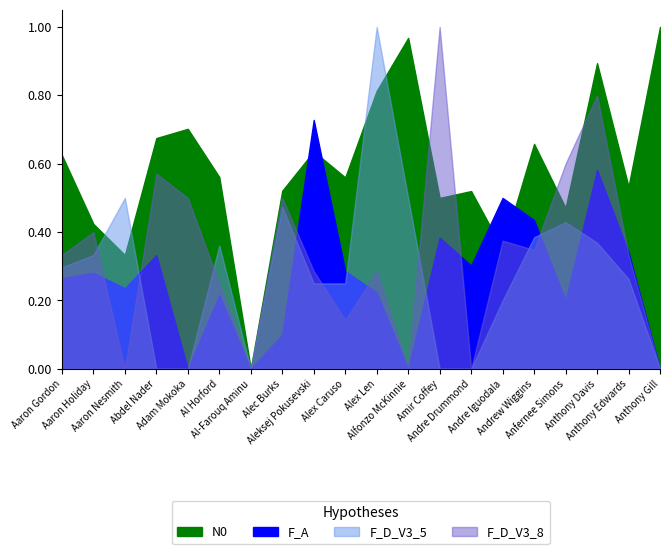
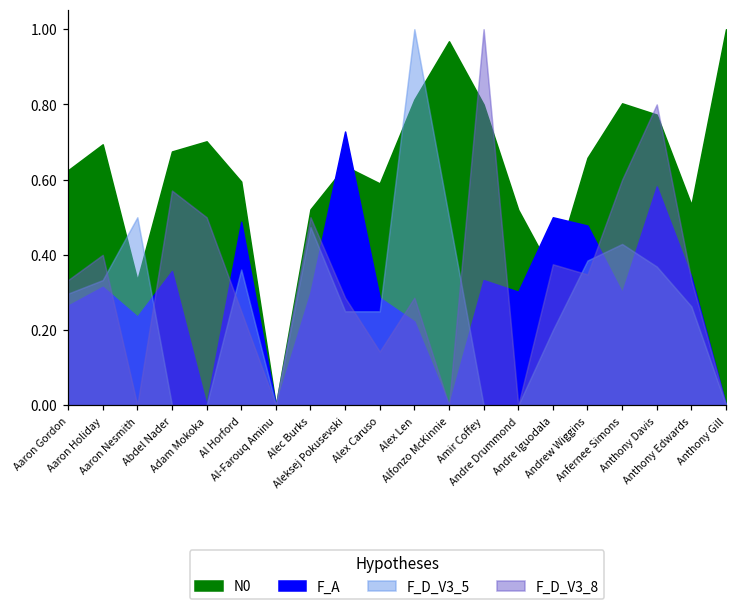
N0, Aaron Holiday: 0.42 -> 0.69
F_A, Aaron Holiday: 0.28 -> 0.32
F_A, Abdel Nader: 0.33 -> 0.36
N0, Al Horford: 0.56 -> 0.60
F_A, Al Horford: 0.22 -> 0.49
F_A, Alec Burks: 0.1 -> 0.3
N0, Alex Caruso: 0.56 -> 0.59
N0, Amir Coffey: 0.5 -> 0.8
F_A, Amir Coffey: 0.38 -> 0.33
F_A, Andrew Wiggins: 0.44 -> 0.48
N0, Anfernee Simons: 0.47 -> 0.80
F_A, Anfernee Simons: 0.2 -> 0.3
N0, Anthony Davis: 0.89 -> 0.77
